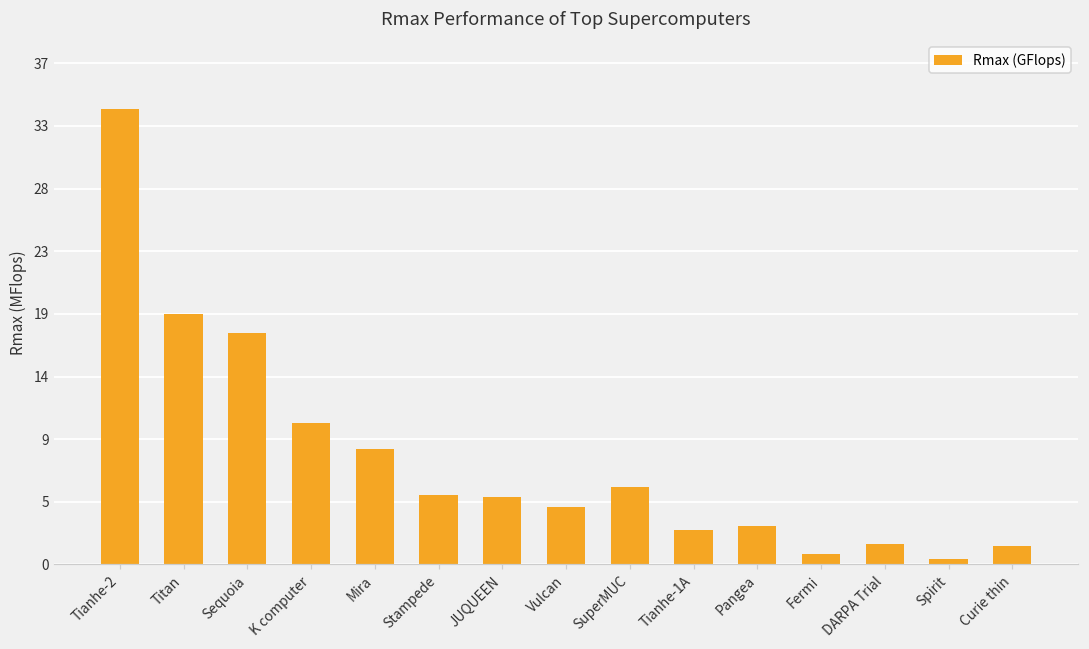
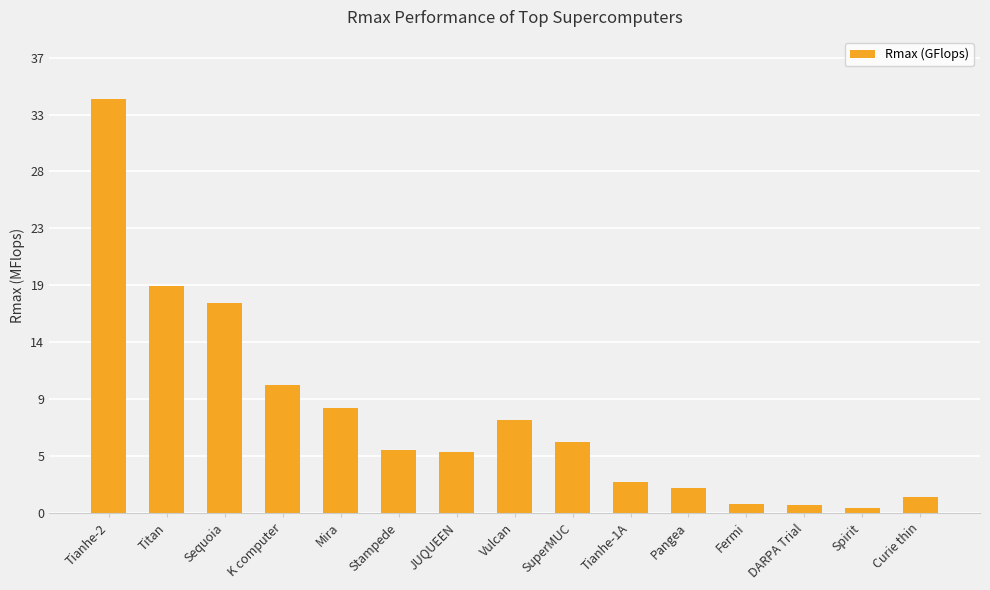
Vulcan: 4.3 -> 7.6
Pangea: 2.9 -> 2.1
DARPA Trial: 1.5 -> 0.7
